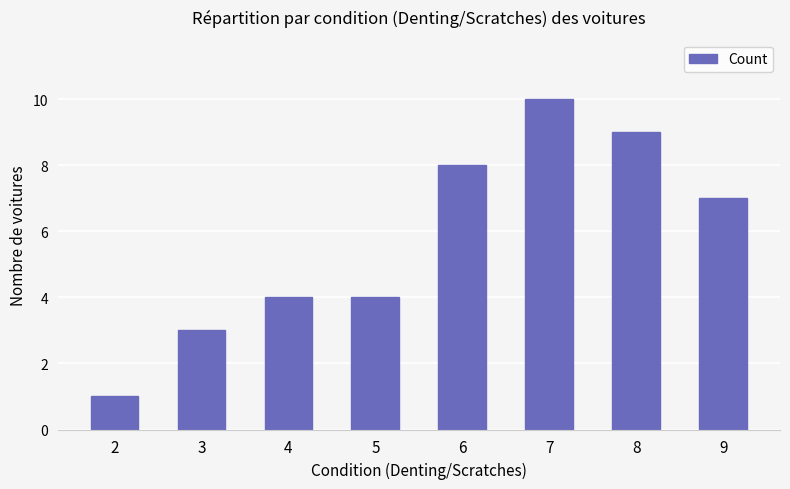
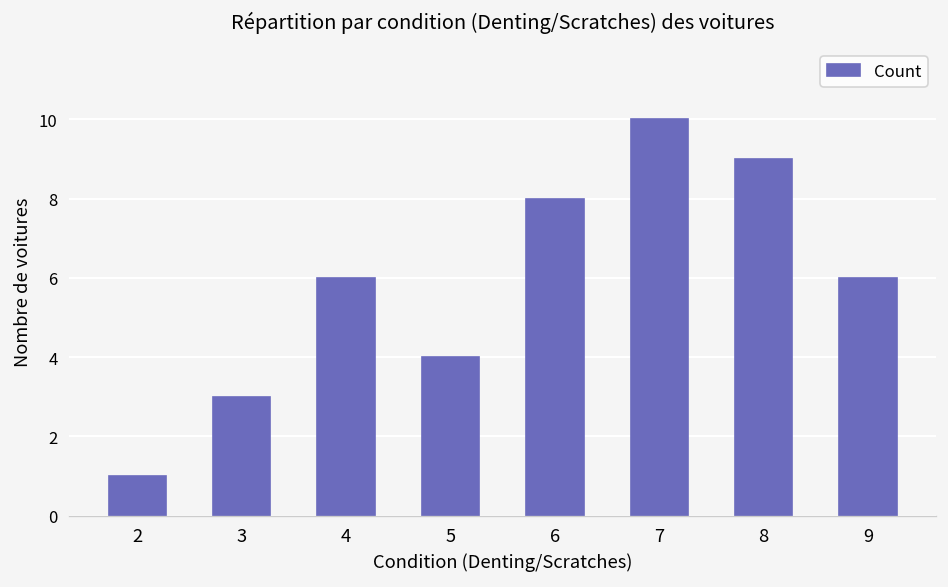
4: 4 -> 6
9: 7 -> 6
